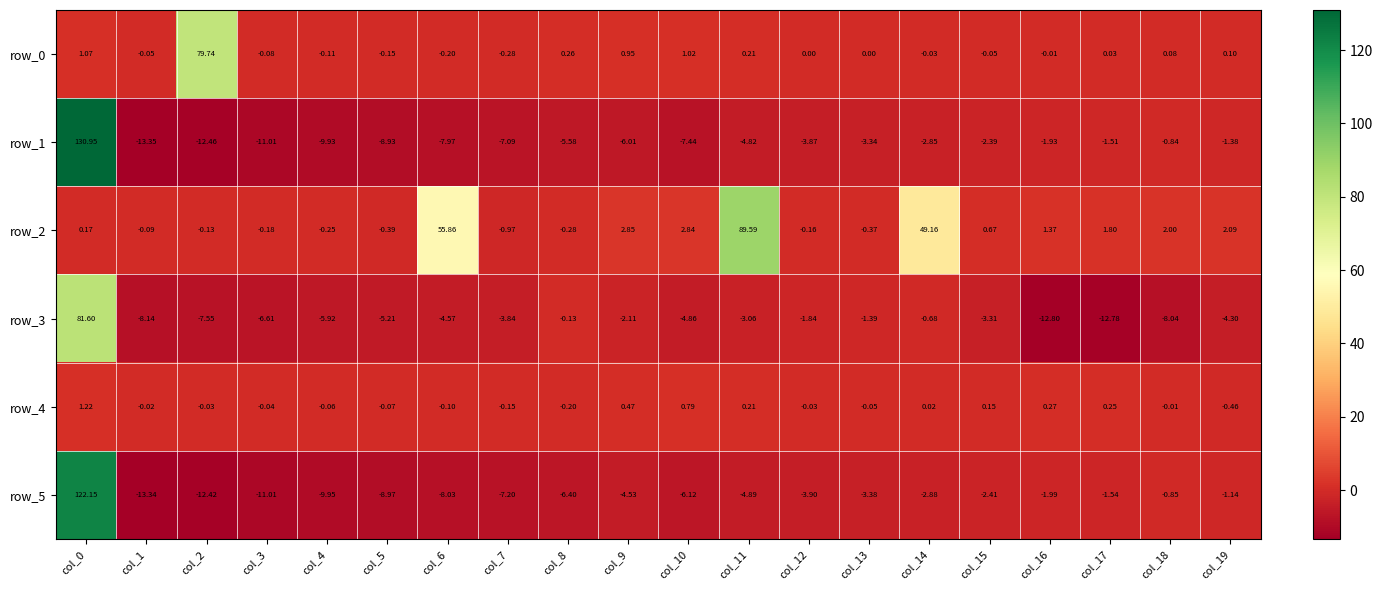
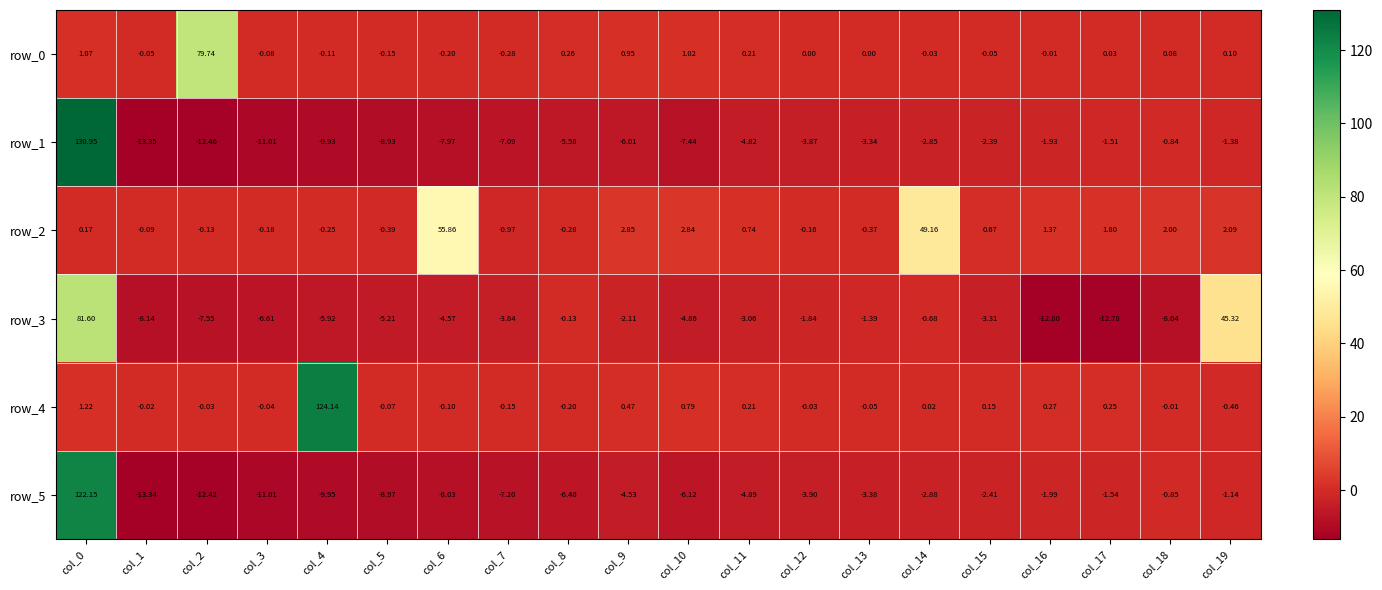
row_2, col_11: 89.59 -> 0.74
row_3, col_19: -4.30 -> 45.32
row_4, col_4: -0.06 -> 124.14
